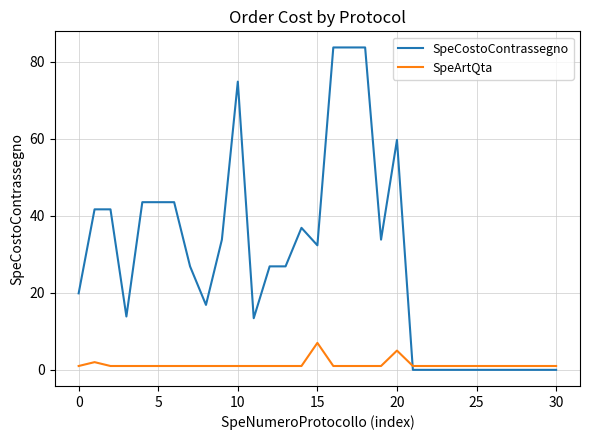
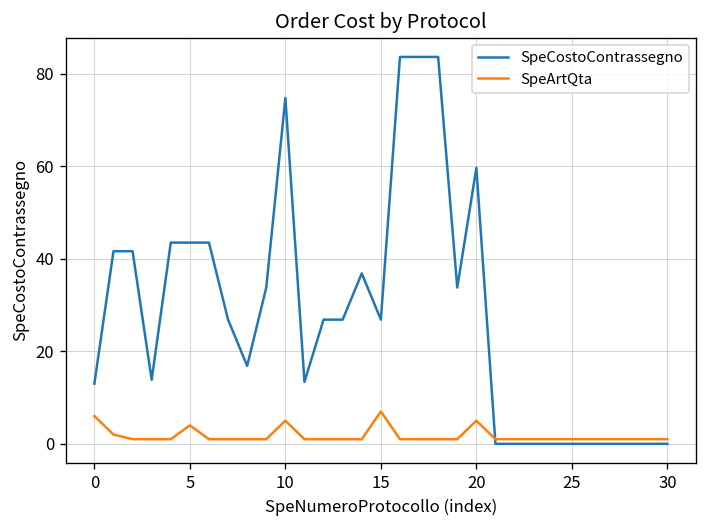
SpeCostoContrassegno, 0: 20 -> 13
SpeArtQta, 0: 1 -> 6
SpeArtQta, 5: 1 -> 4
SpeArtQta, 10: 1 -> 5
SpeCostoContrassegno, 15: 32 -> 27
